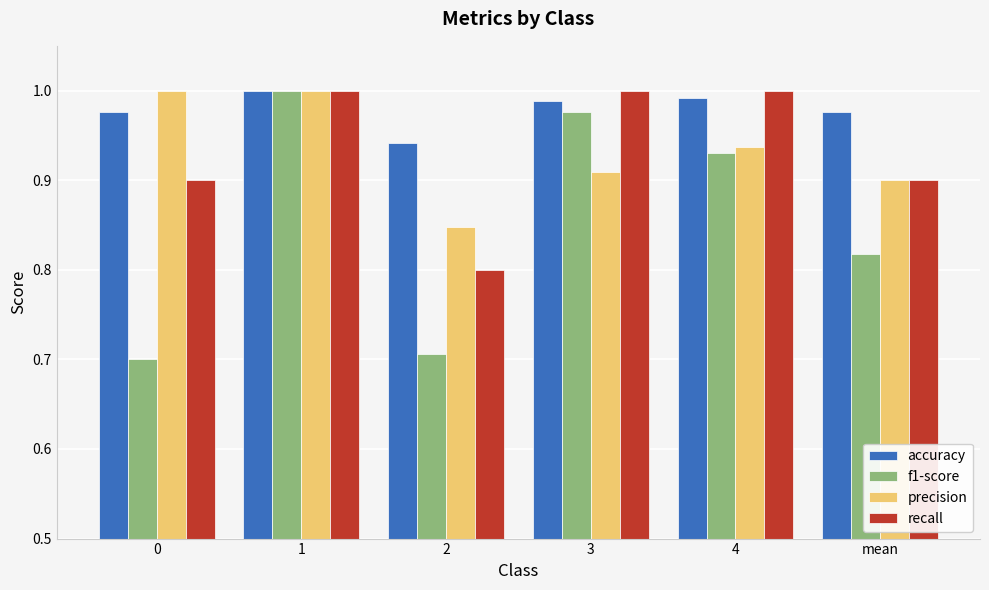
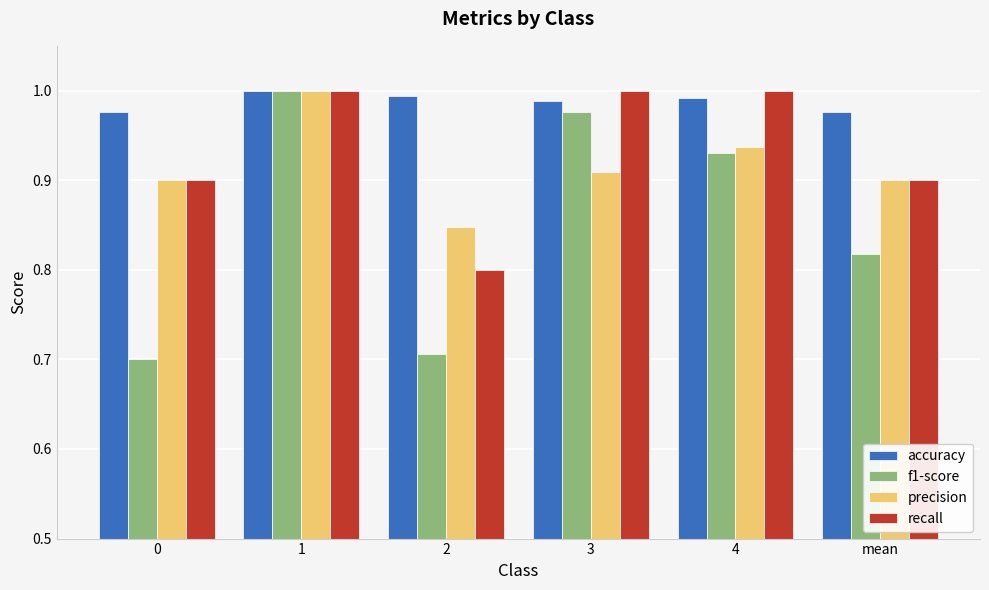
precision, 0: 1.0 -> 0.9
accuracy, 2: 0.94 -> 0.99
